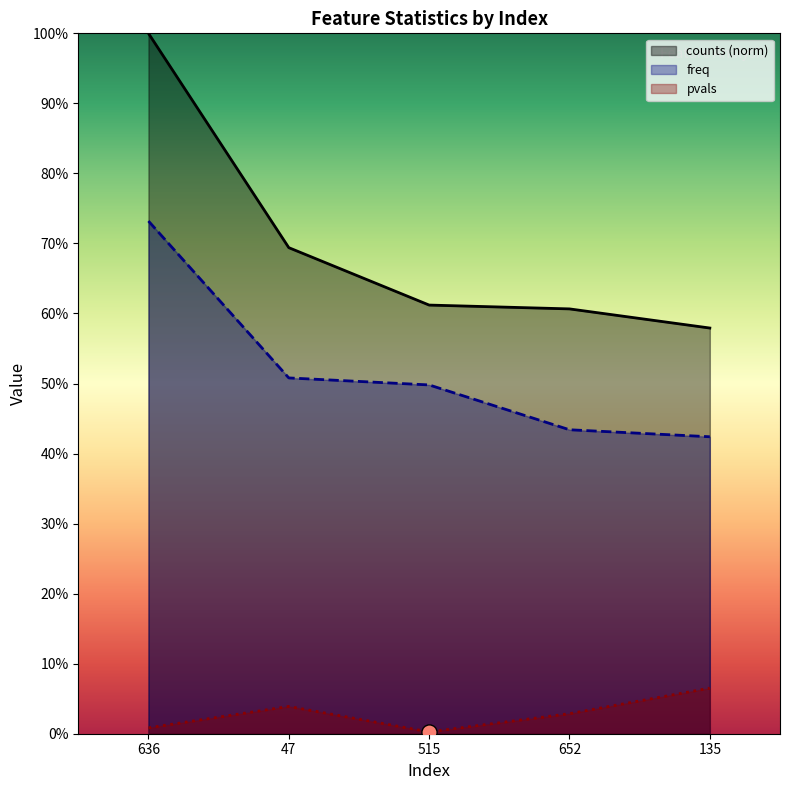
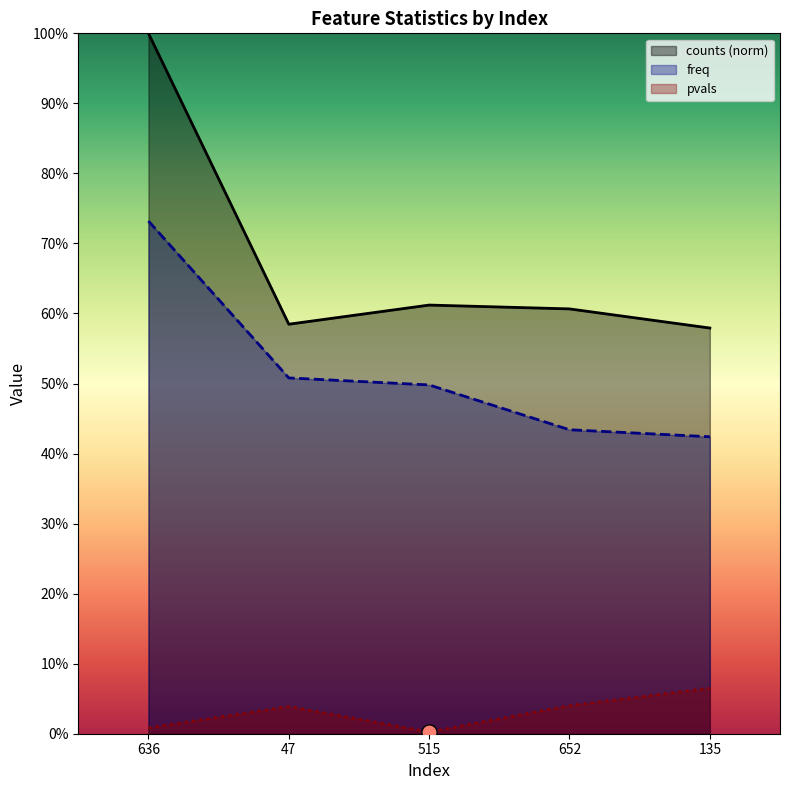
counts (norm), 47: 69% -> 58%
pvals, 652: 3% -> 4%
